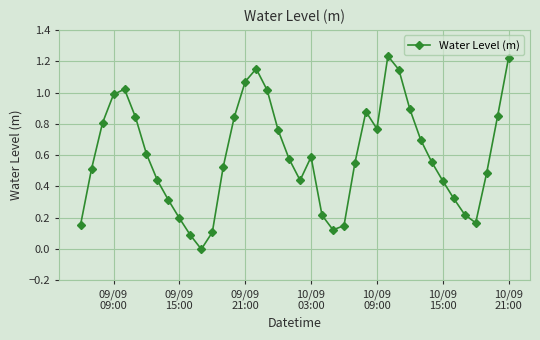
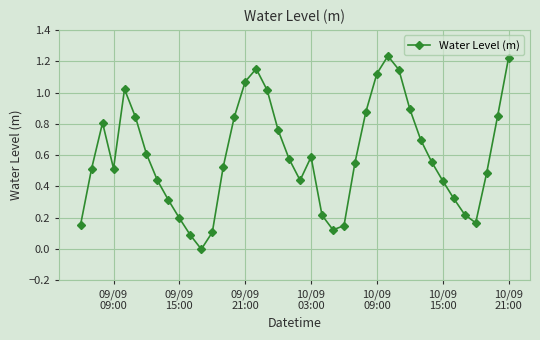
09/09 09:00: 0.99 -> 0.51
10/09 09:00: 0.77 -> 1.12
